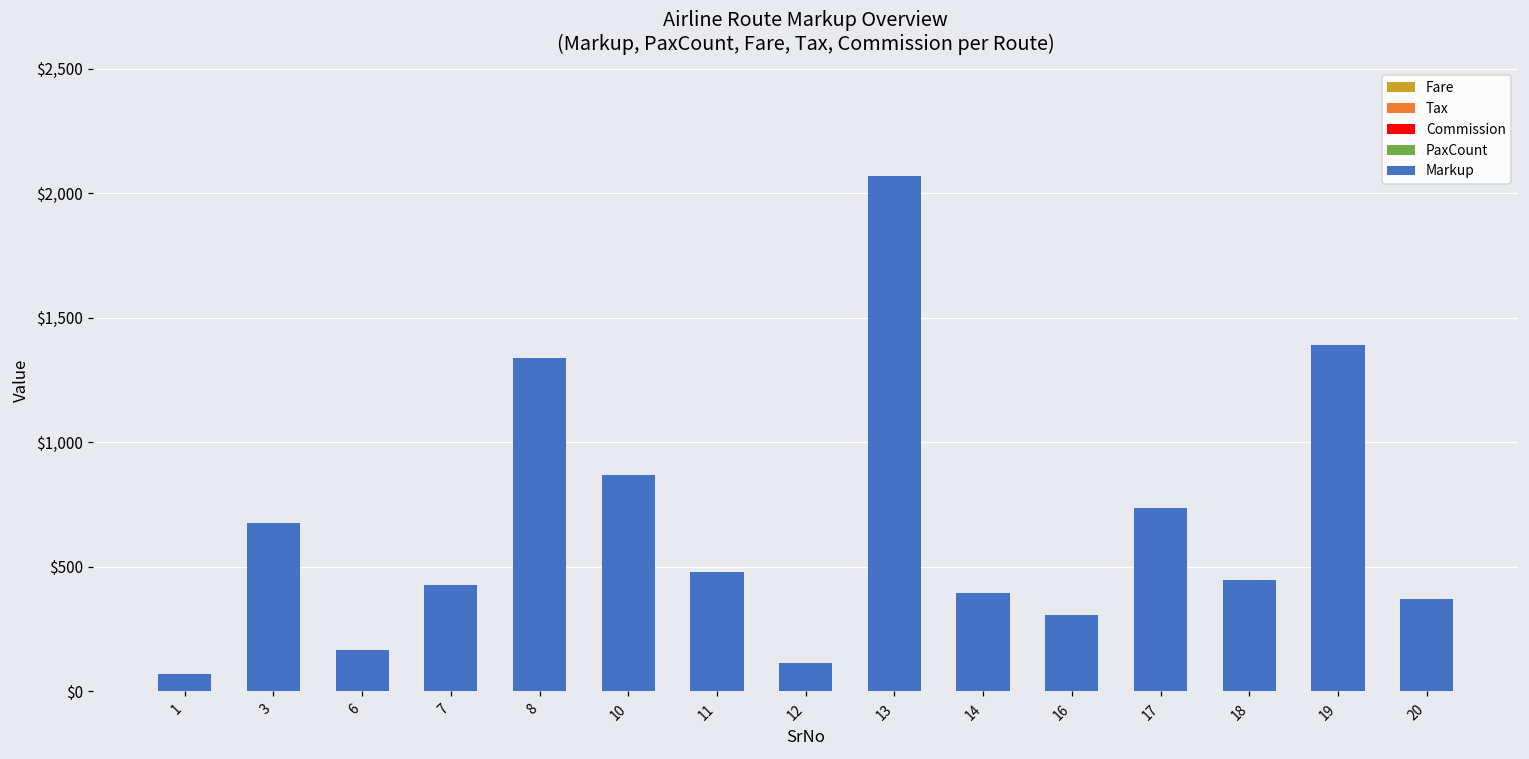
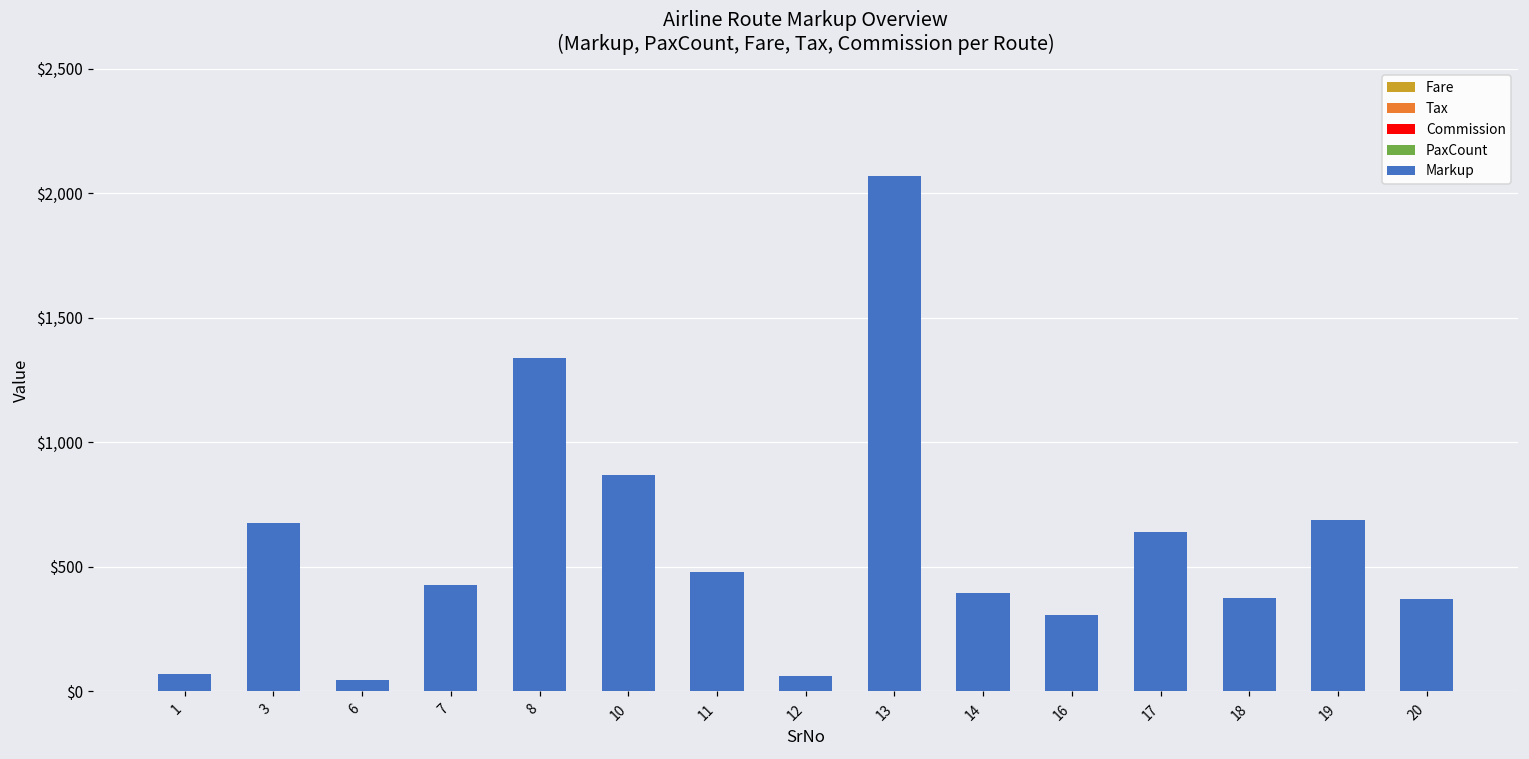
Markup, 6: $160 -> $50
Markup, 12: $110 -> $60
Markup, 17: $740 -> $640
Markup, 18: $450 -> $370
Markup, 19: $1,390 -> $690
